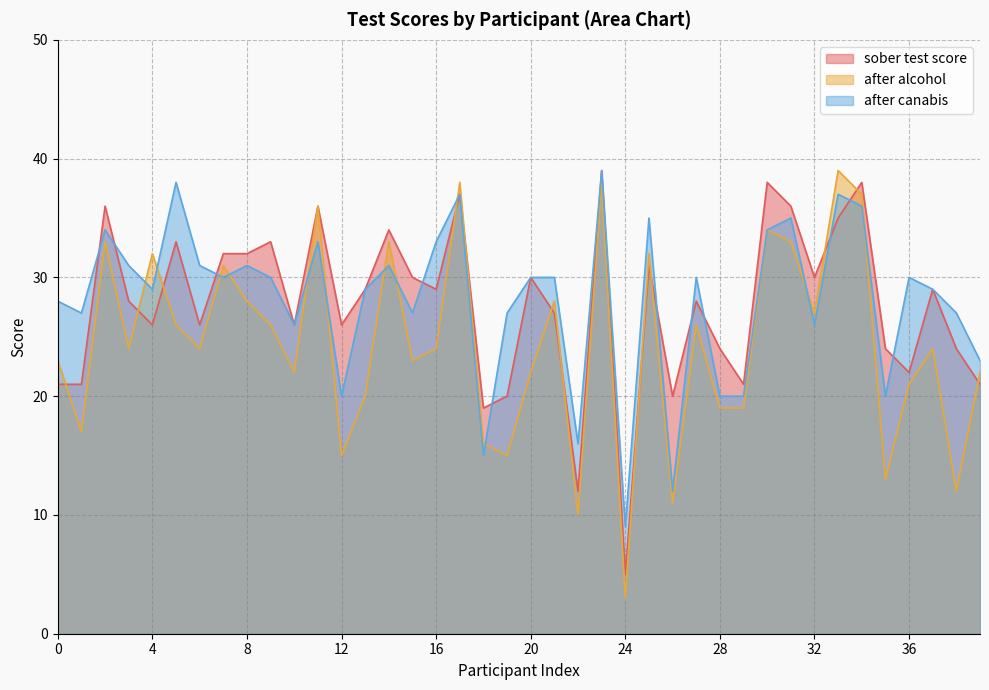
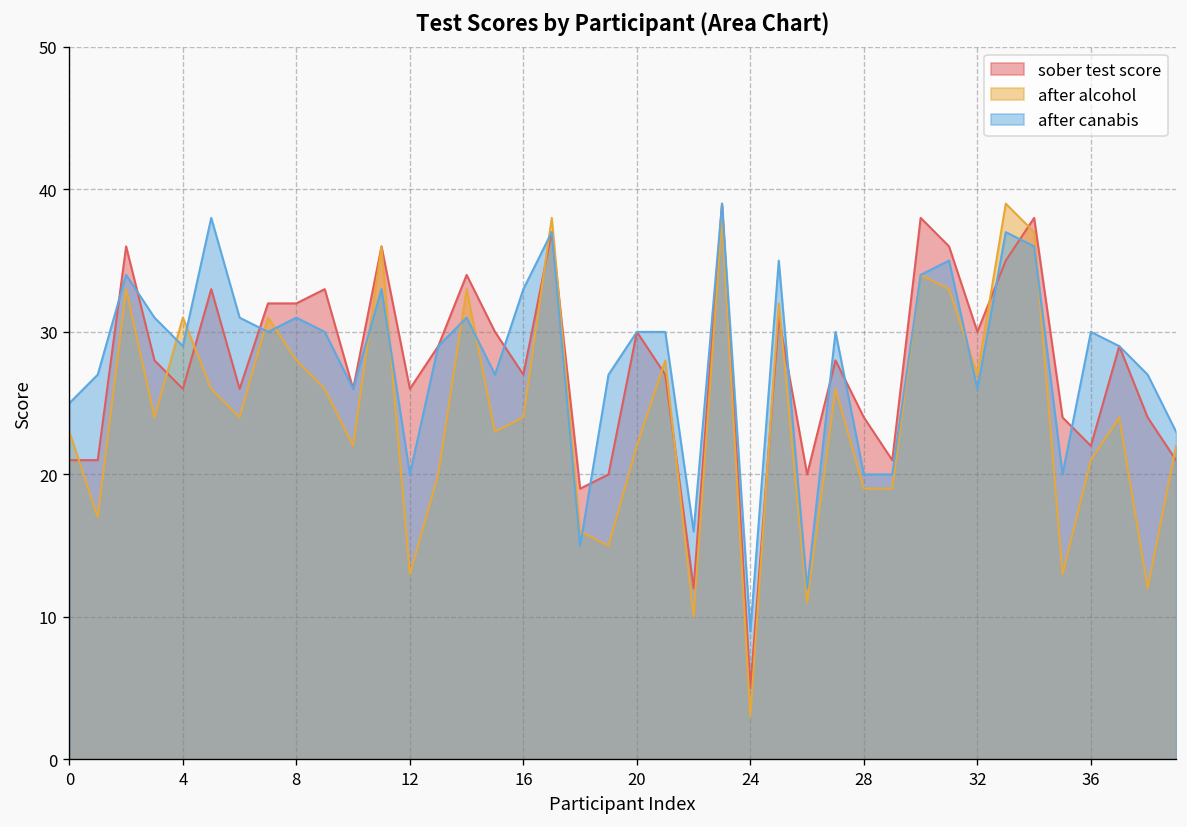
after canabis, 0: 28 -> 25
after alcohol, 4: 32 -> 31
after alcohol, 12: 15 -> 13
sober test score, 16: 29 -> 27
